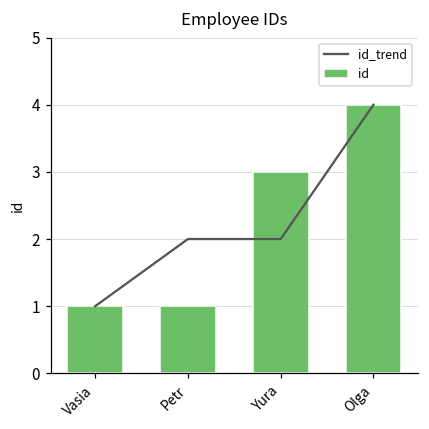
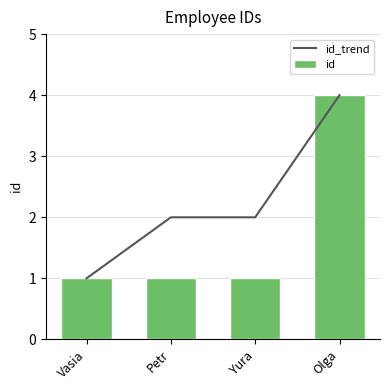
id, Yura: 3 -> 1
